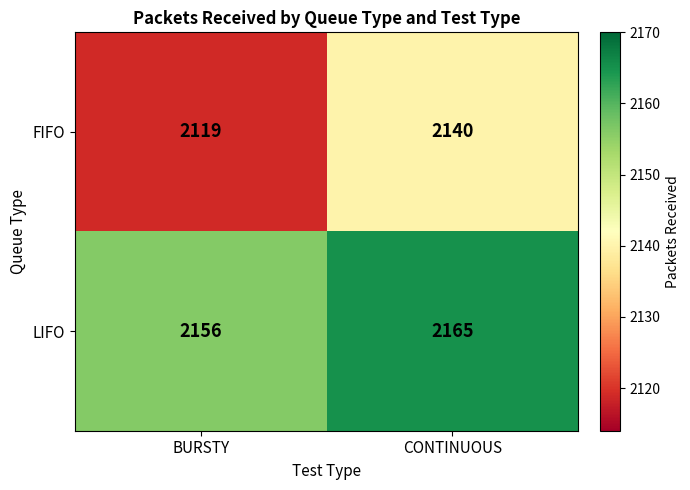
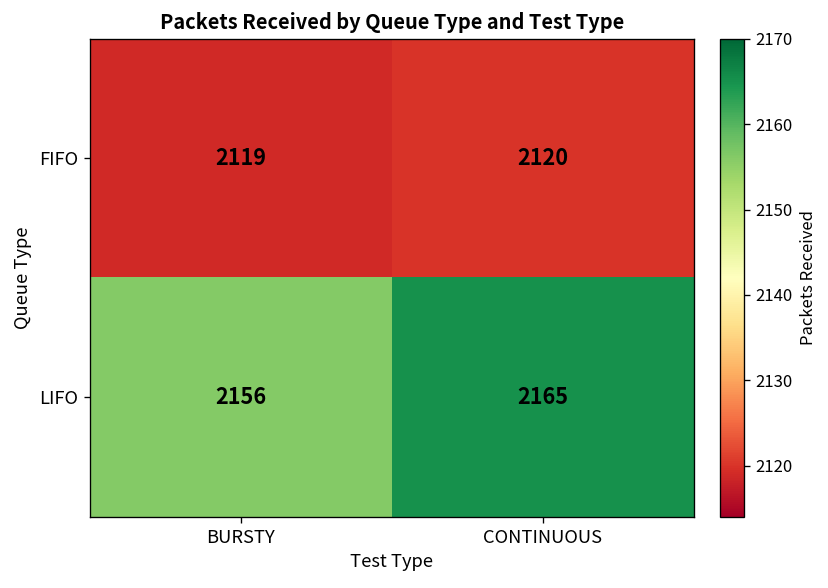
FIFO, CONTINUOUS: 2140 -> 2120
